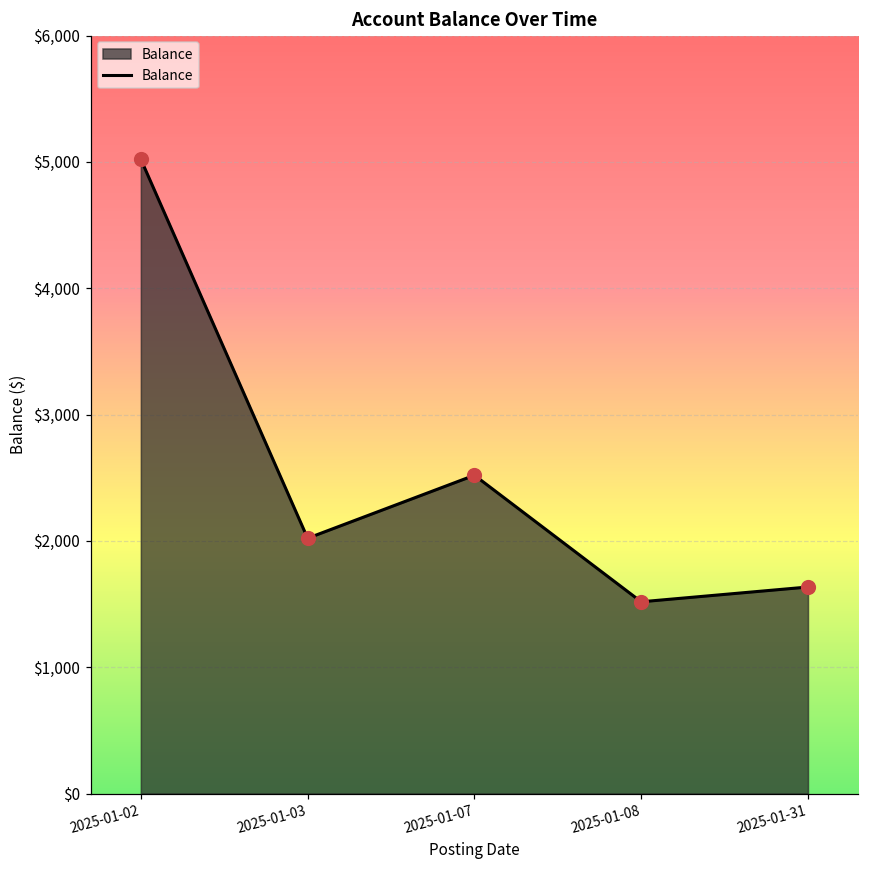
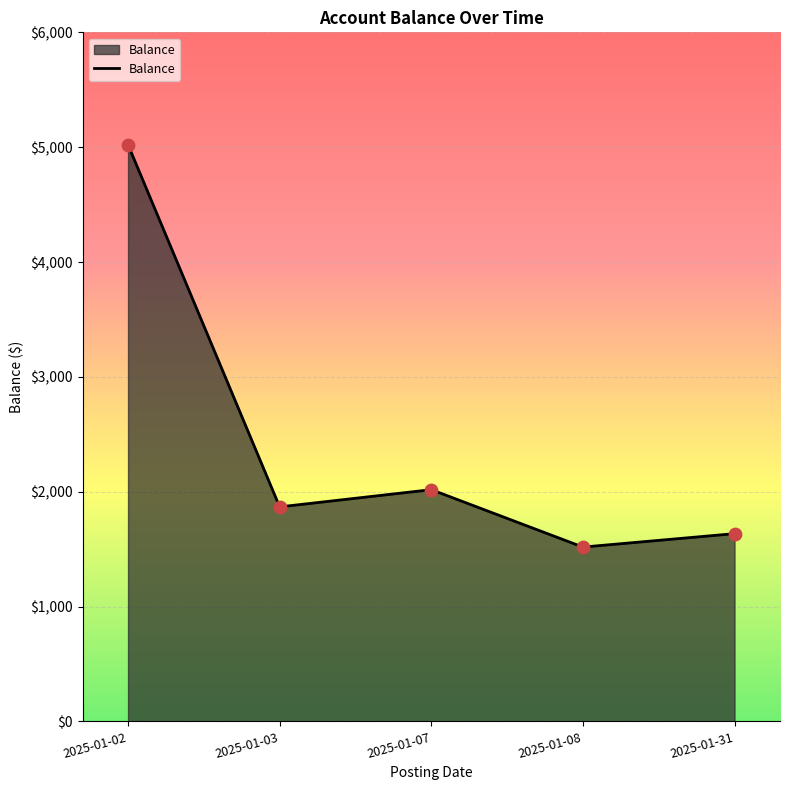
2025-01-03: $2,020 -> $1,870
2025-01-07: $2,520 -> $2,020
